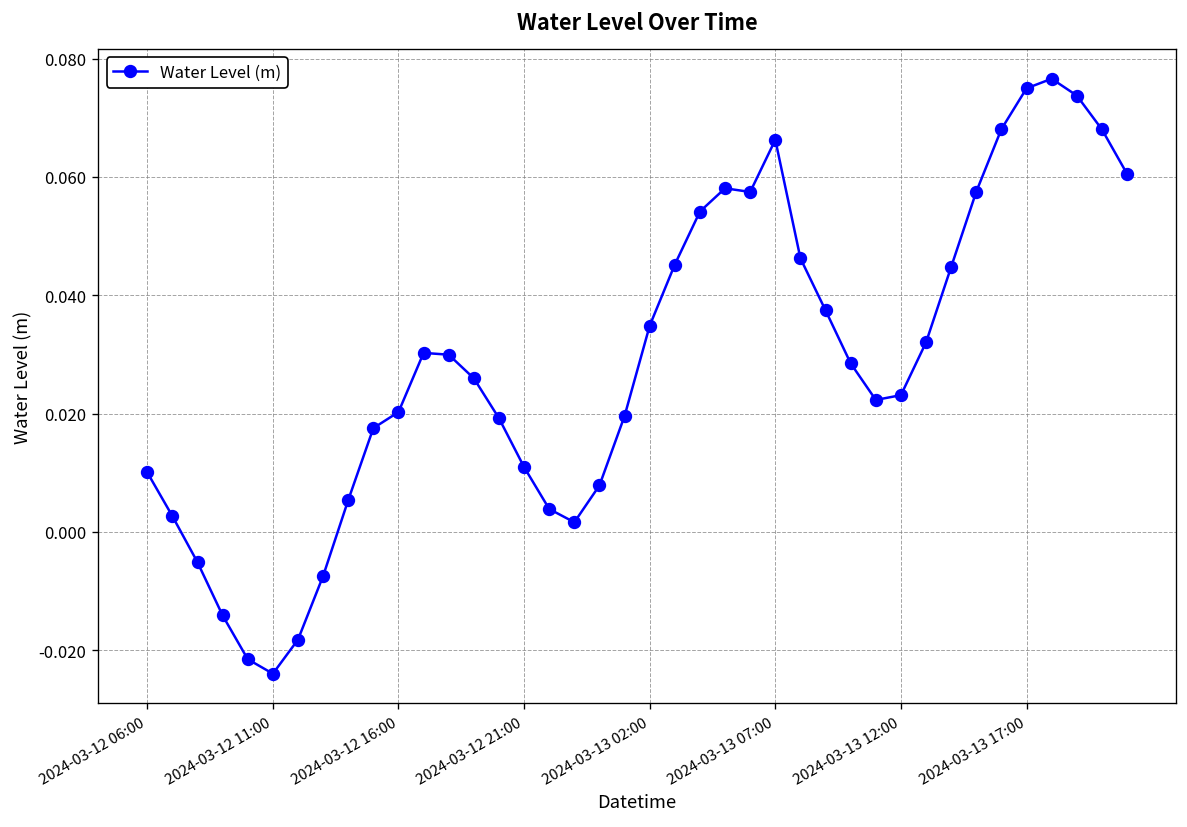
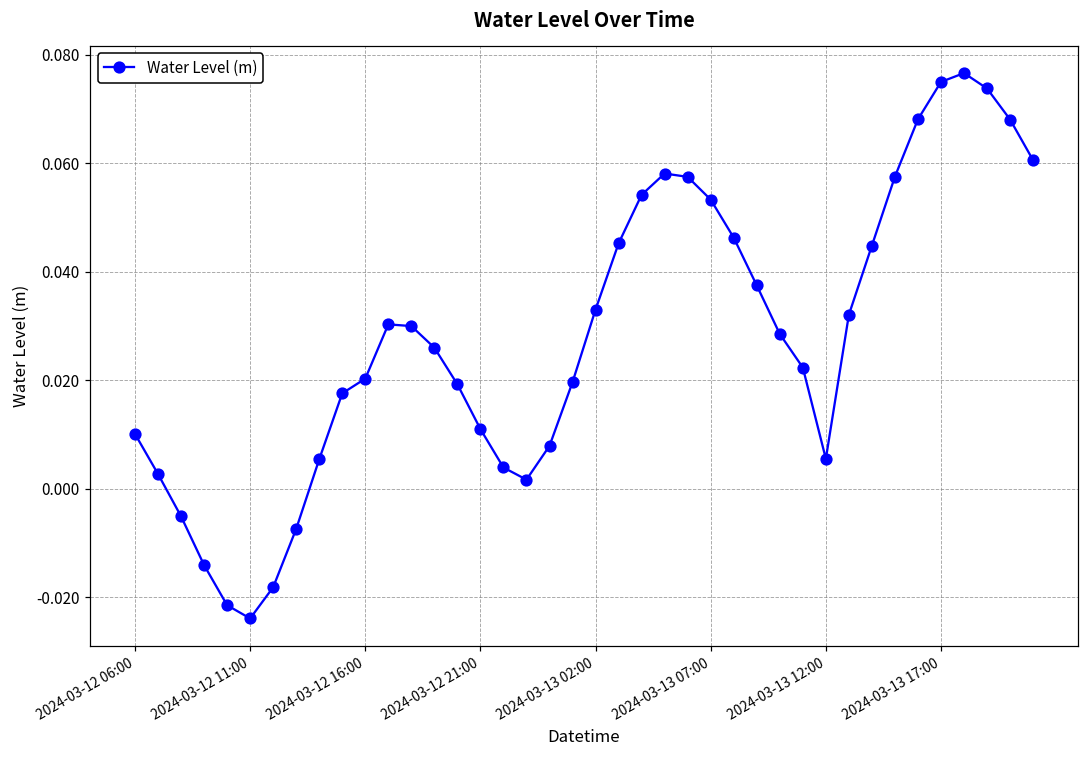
2024-03-13 02:00: 0.035 -> 0.033
2024-03-13 07:00: 0.066 -> 0.053
2024-03-13 12:00: 0.023 -> 0.005
